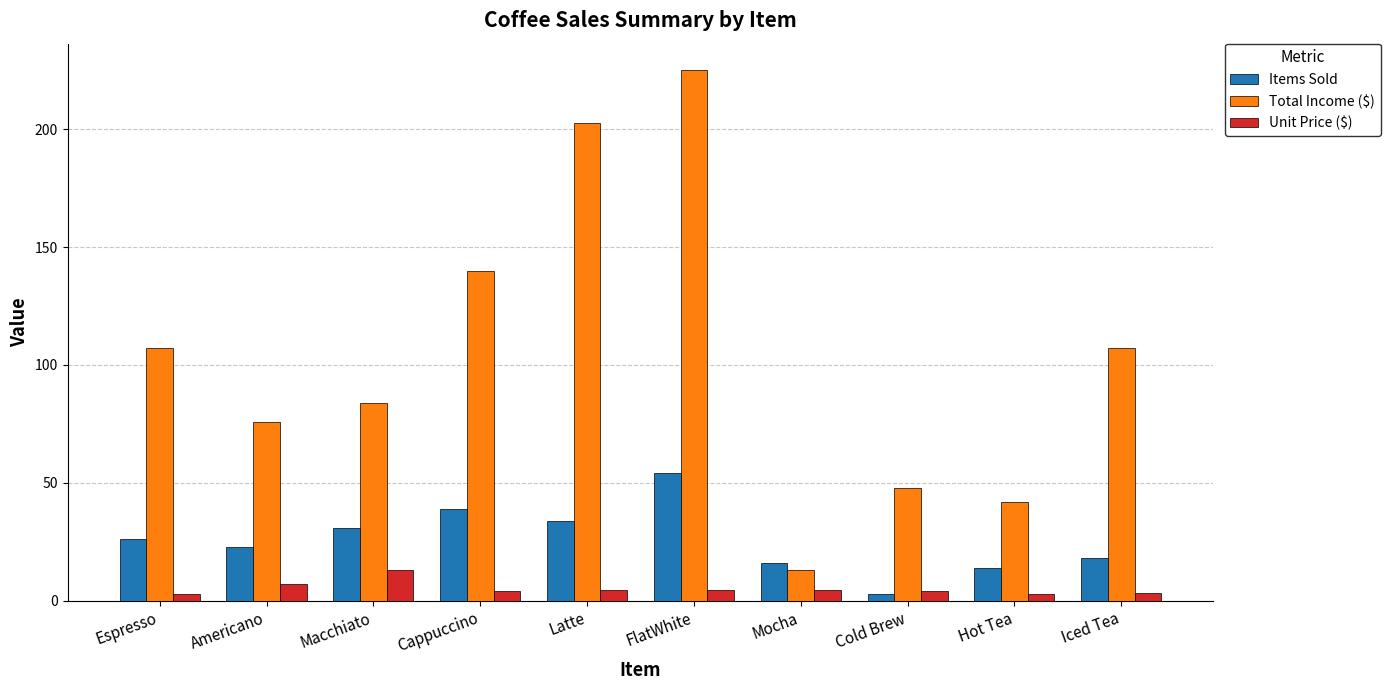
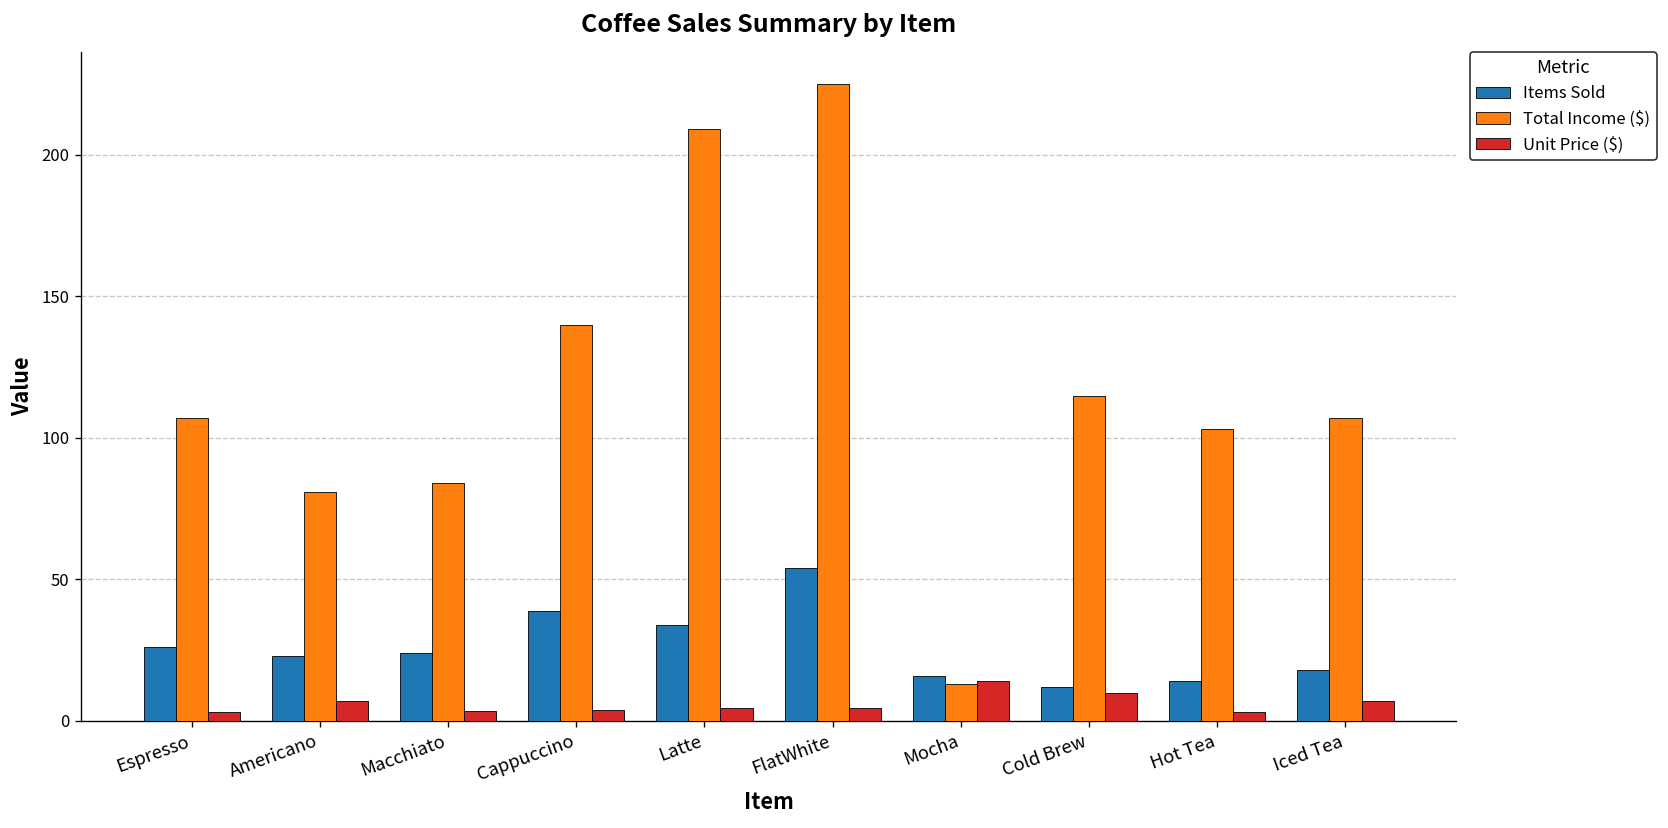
Total Income ($), Americano: 76 -> 81
Items Sold, Macchiato: 31 -> 24
Unit Price ($), Macchiato: 13 -> 4
Total Income ($), Latte: 203 -> 209
Unit Price ($), Mocha: 5 -> 14
Items Sold, Cold Brew: 3 -> 12
Total Income ($), Cold Brew: 48 -> 115
Unit Price ($), Cold Brew: 4 -> 10
Total Income ($), Hot Tea: 42 -> 103
Unit Price ($), Iced Tea: 4 -> 7
